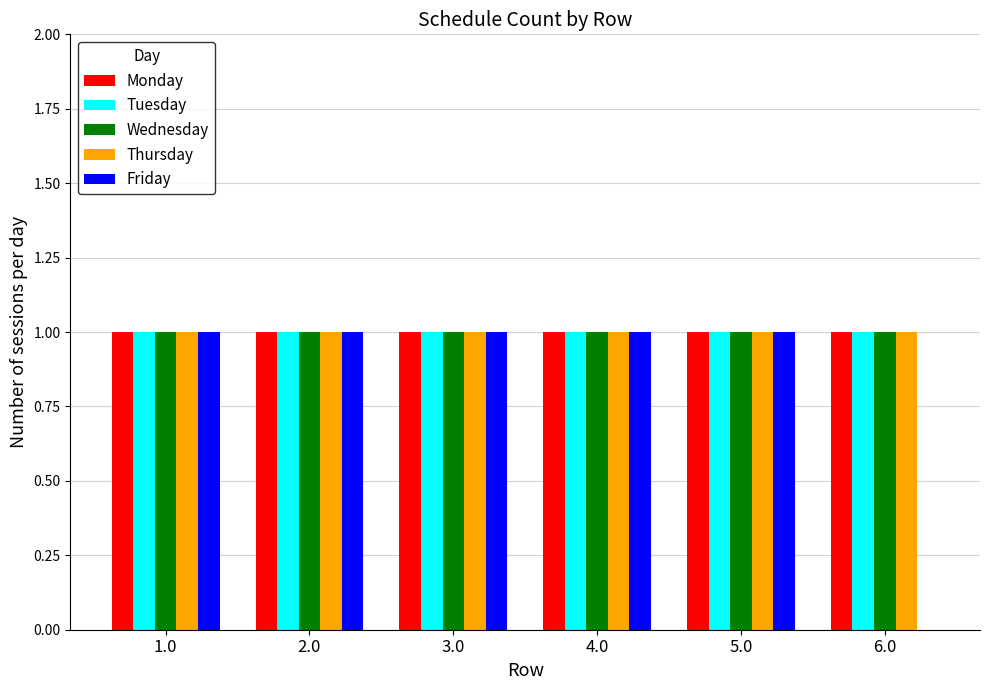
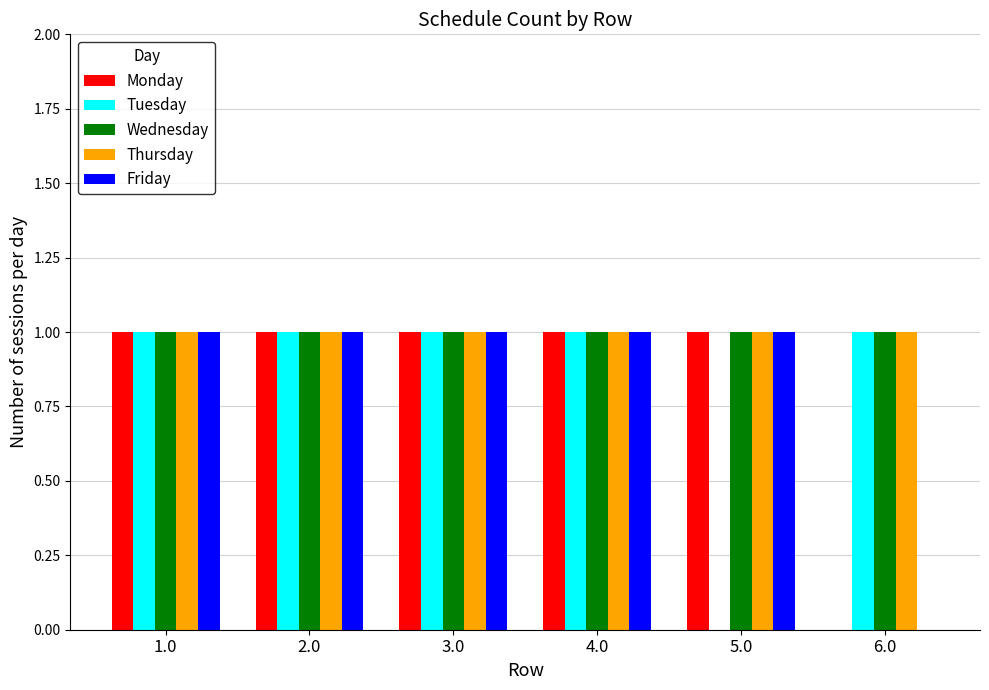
Tuesday, 5.0: 1 -> 0
Monday, 6.0: 1 -> 0
